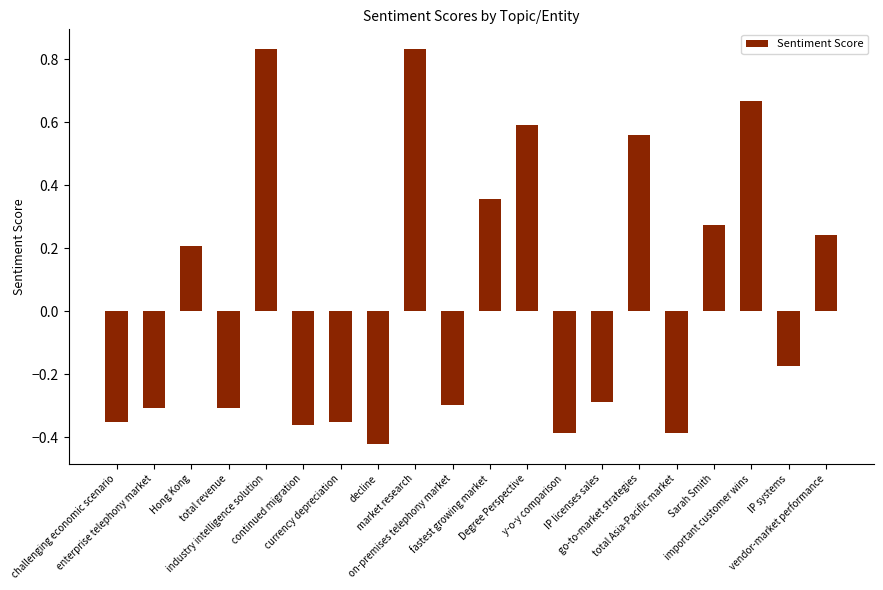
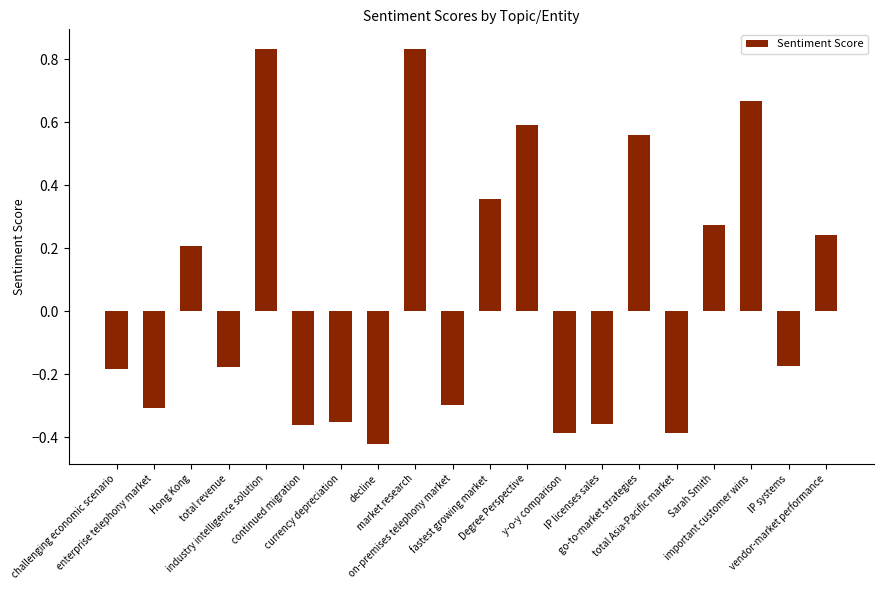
challenging economic scenario: -0.35 -> -0.18
total revenue: -0.31 -> -0.18
IP licenses sales: -0.29 -> -0.36
